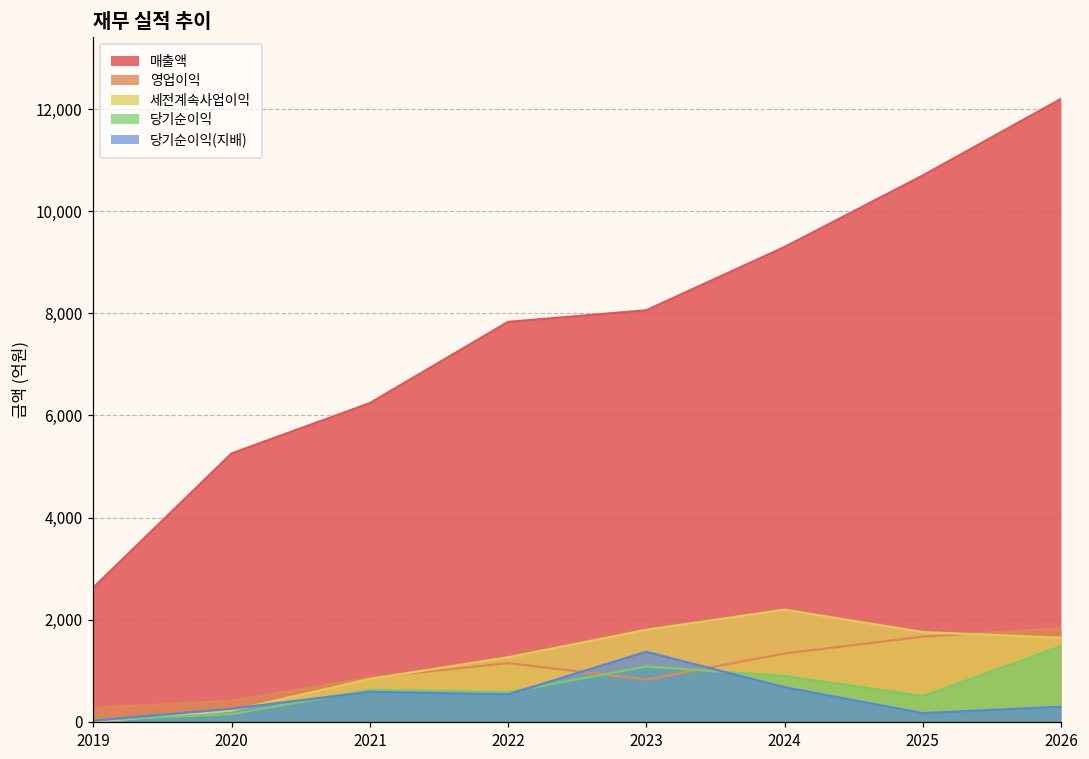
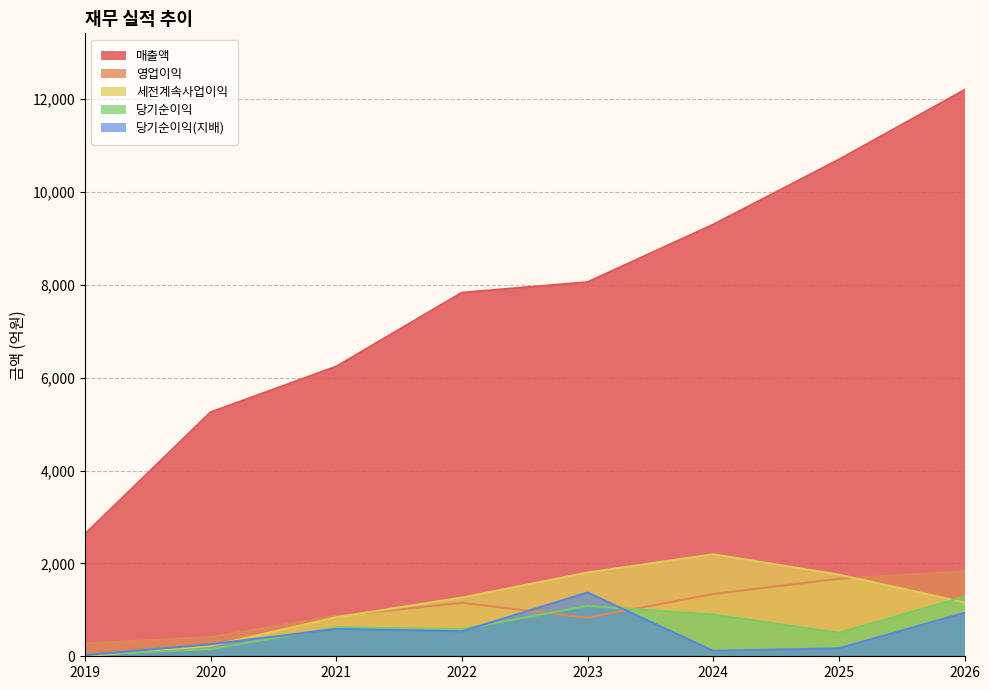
당기순이익(지배), 2024: 700 -> 100
세전계속사업이익, 2026: 1,600 -> 1,200
당기순이익, 2026: 1,500 -> 1,300
당기순이익(지배), 2026: 300 -> 900
